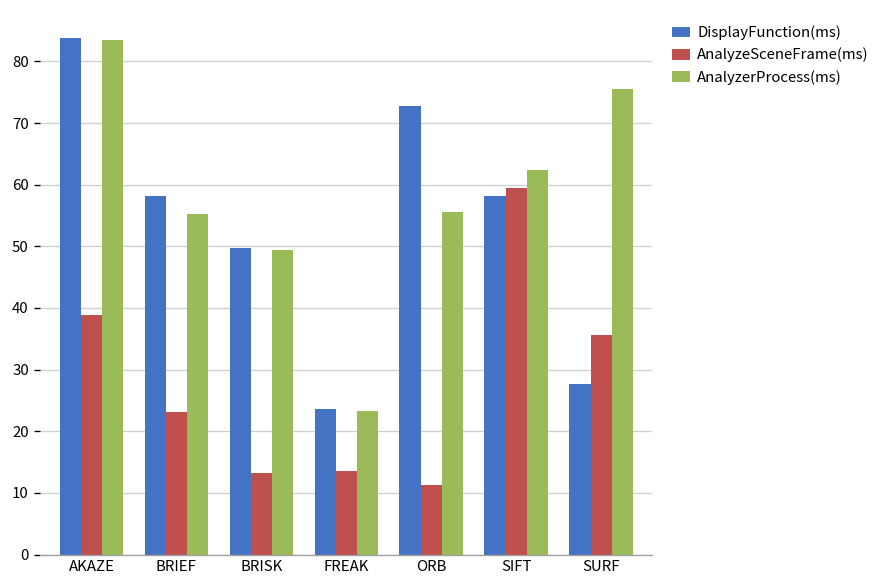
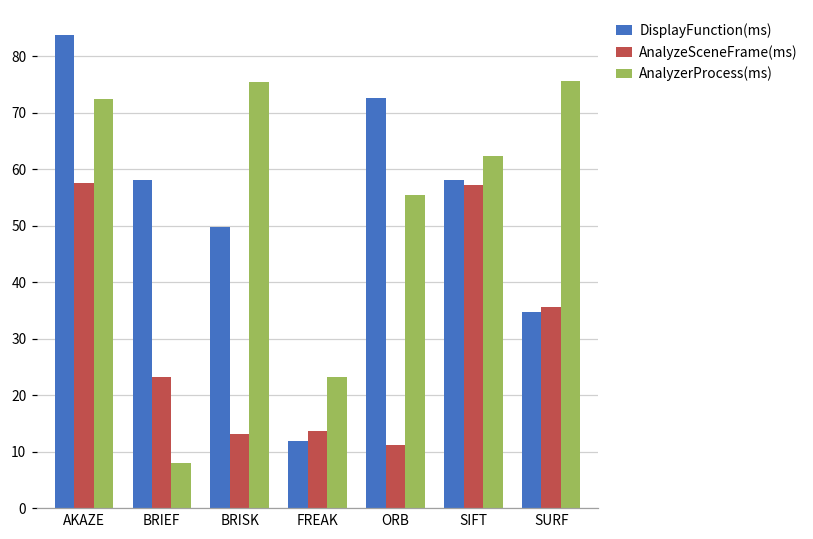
AnalyzeSceneFrame(ms), AKAZE: 39 -> 58
AnalyzerProcess(ms), AKAZE: 84 -> 72
AnalyzerProcess(ms), BRIEF: 55 -> 8
AnalyzerProcess(ms), BRISK: 49 -> 75
DisplayFunction(ms), FREAK: 24 -> 12
AnalyzeSceneFrame(ms), SIFT: 59 -> 57
DisplayFunction(ms), SURF: 28 -> 35
